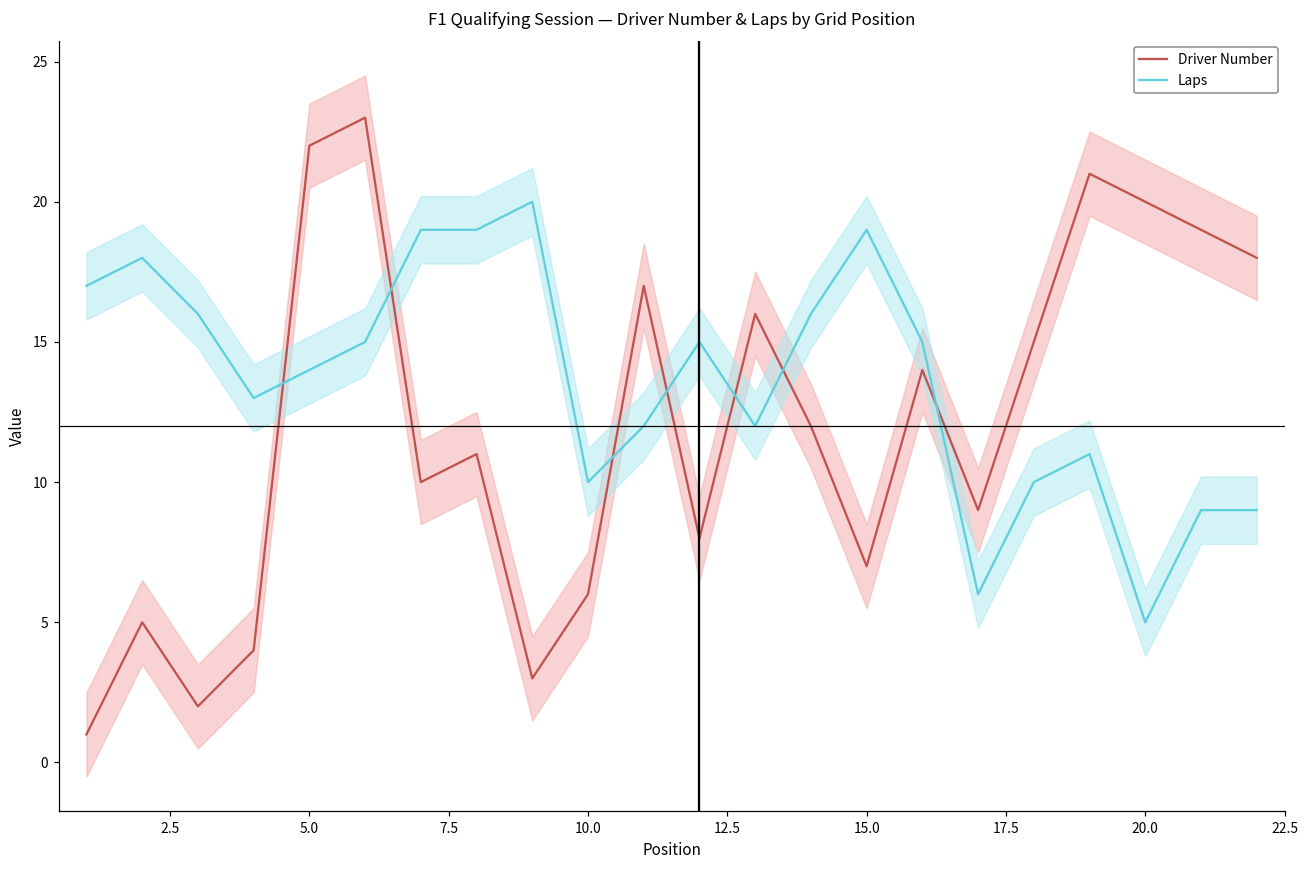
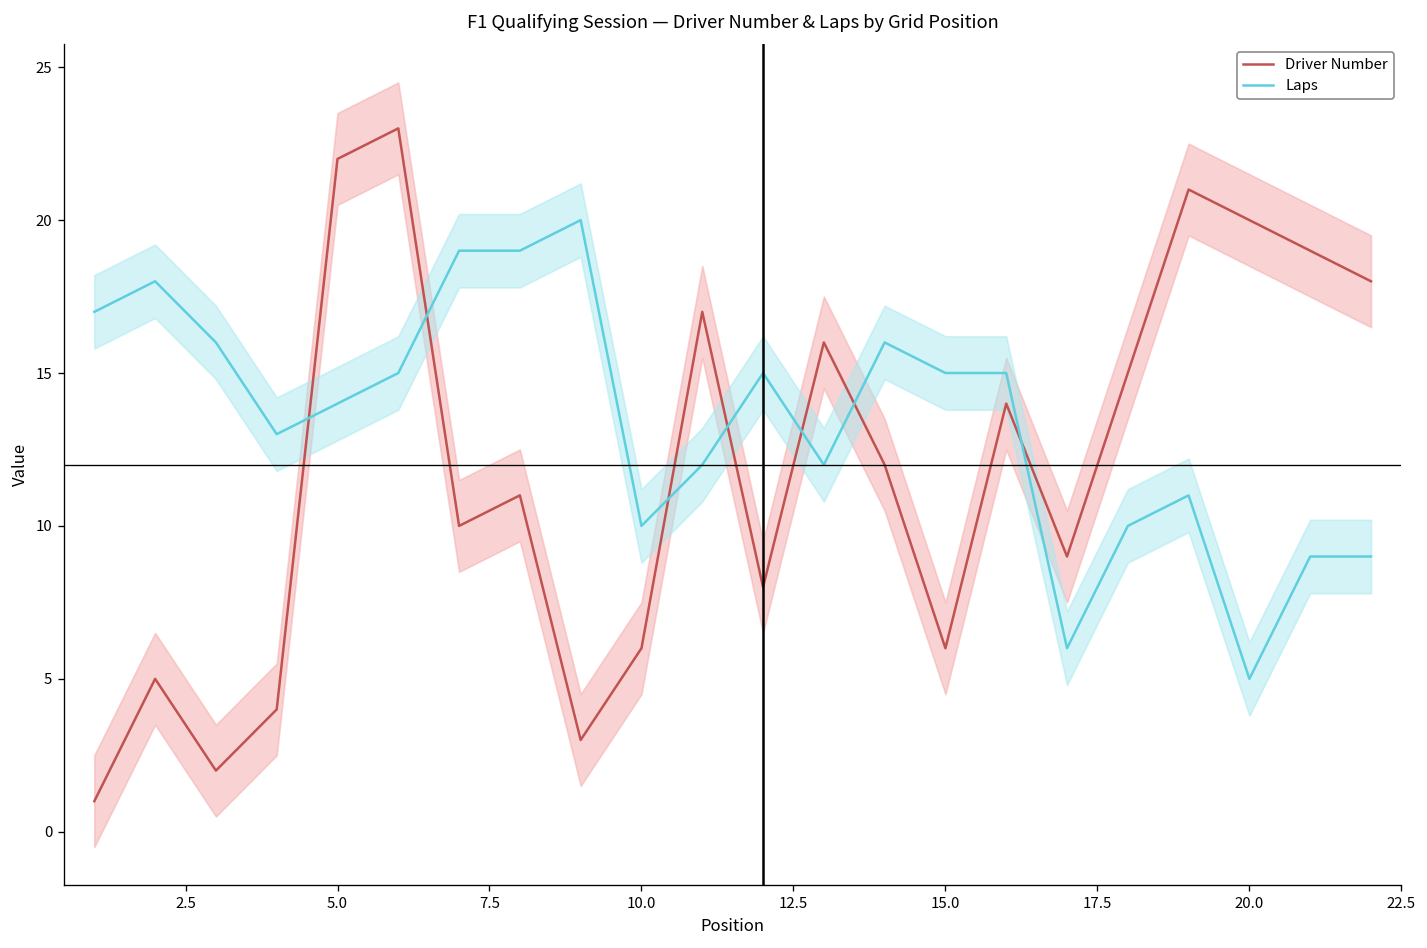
Driver Number, 15.0: 7 -> 6
Laps, 15.0: 19 -> 15
